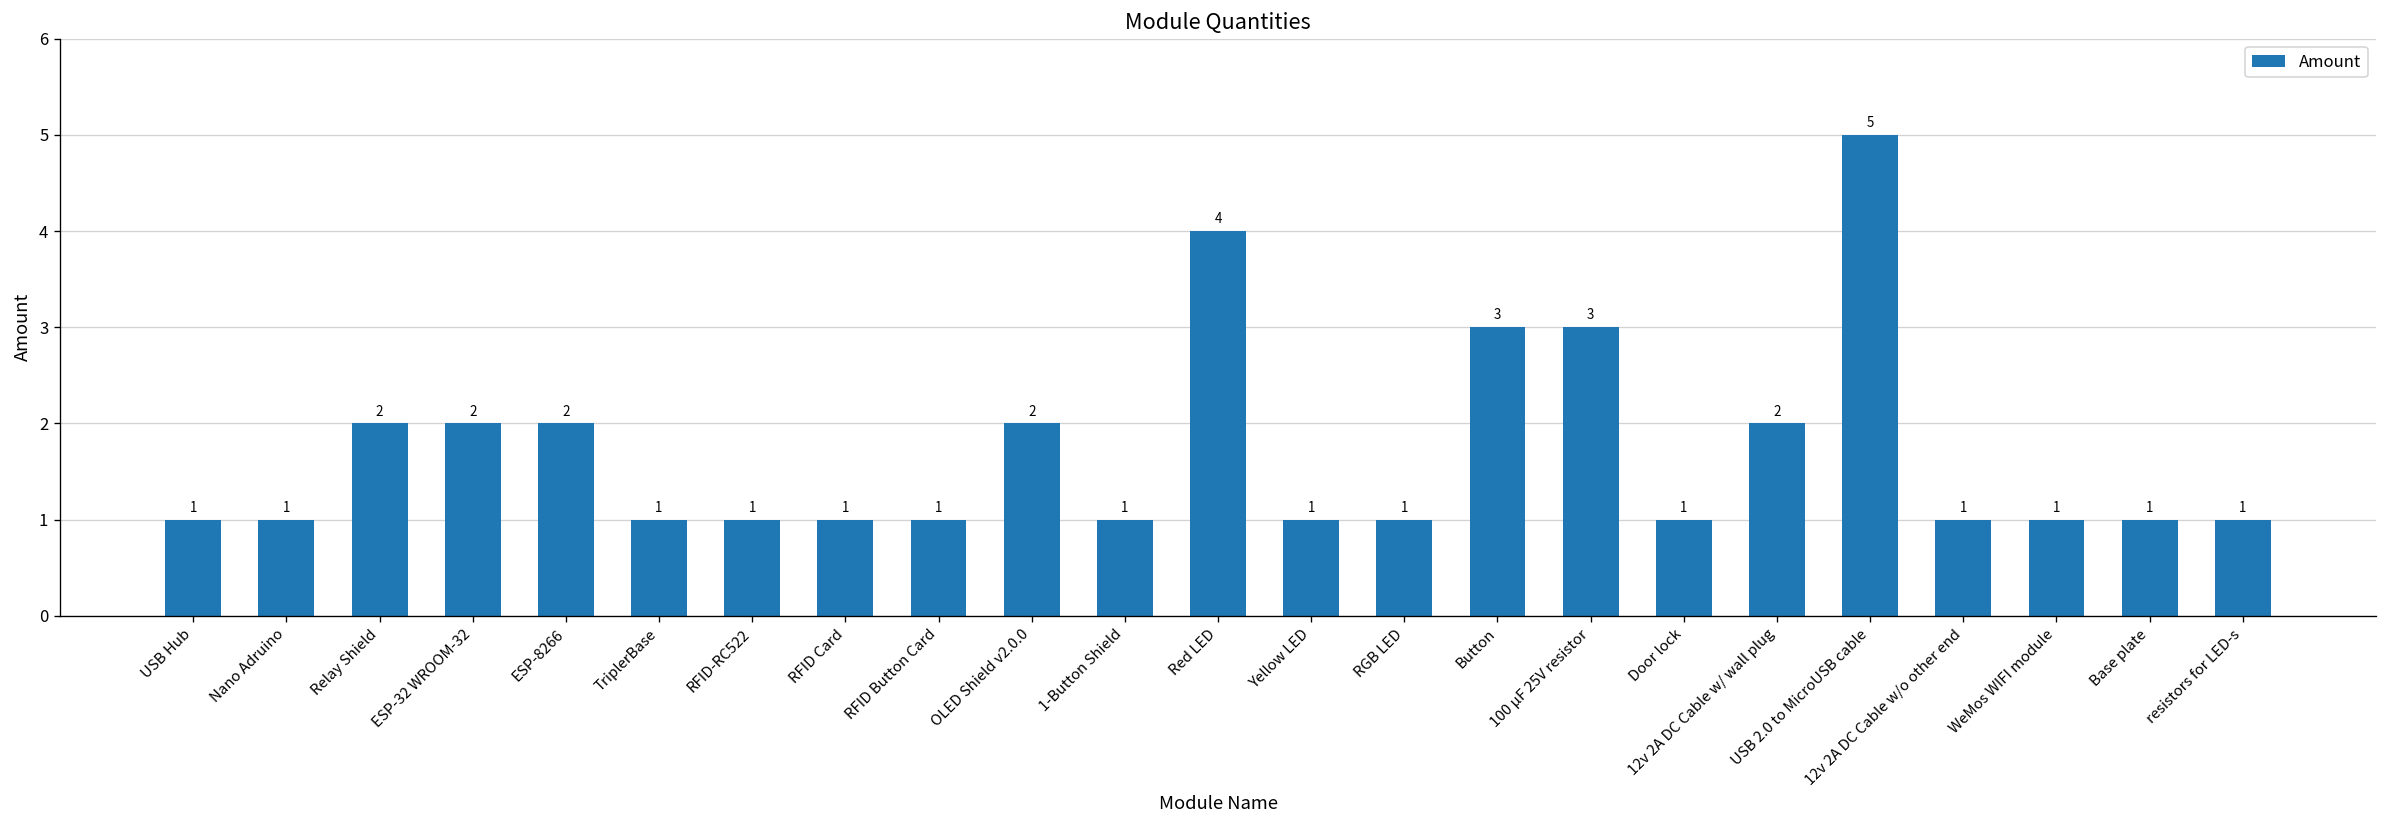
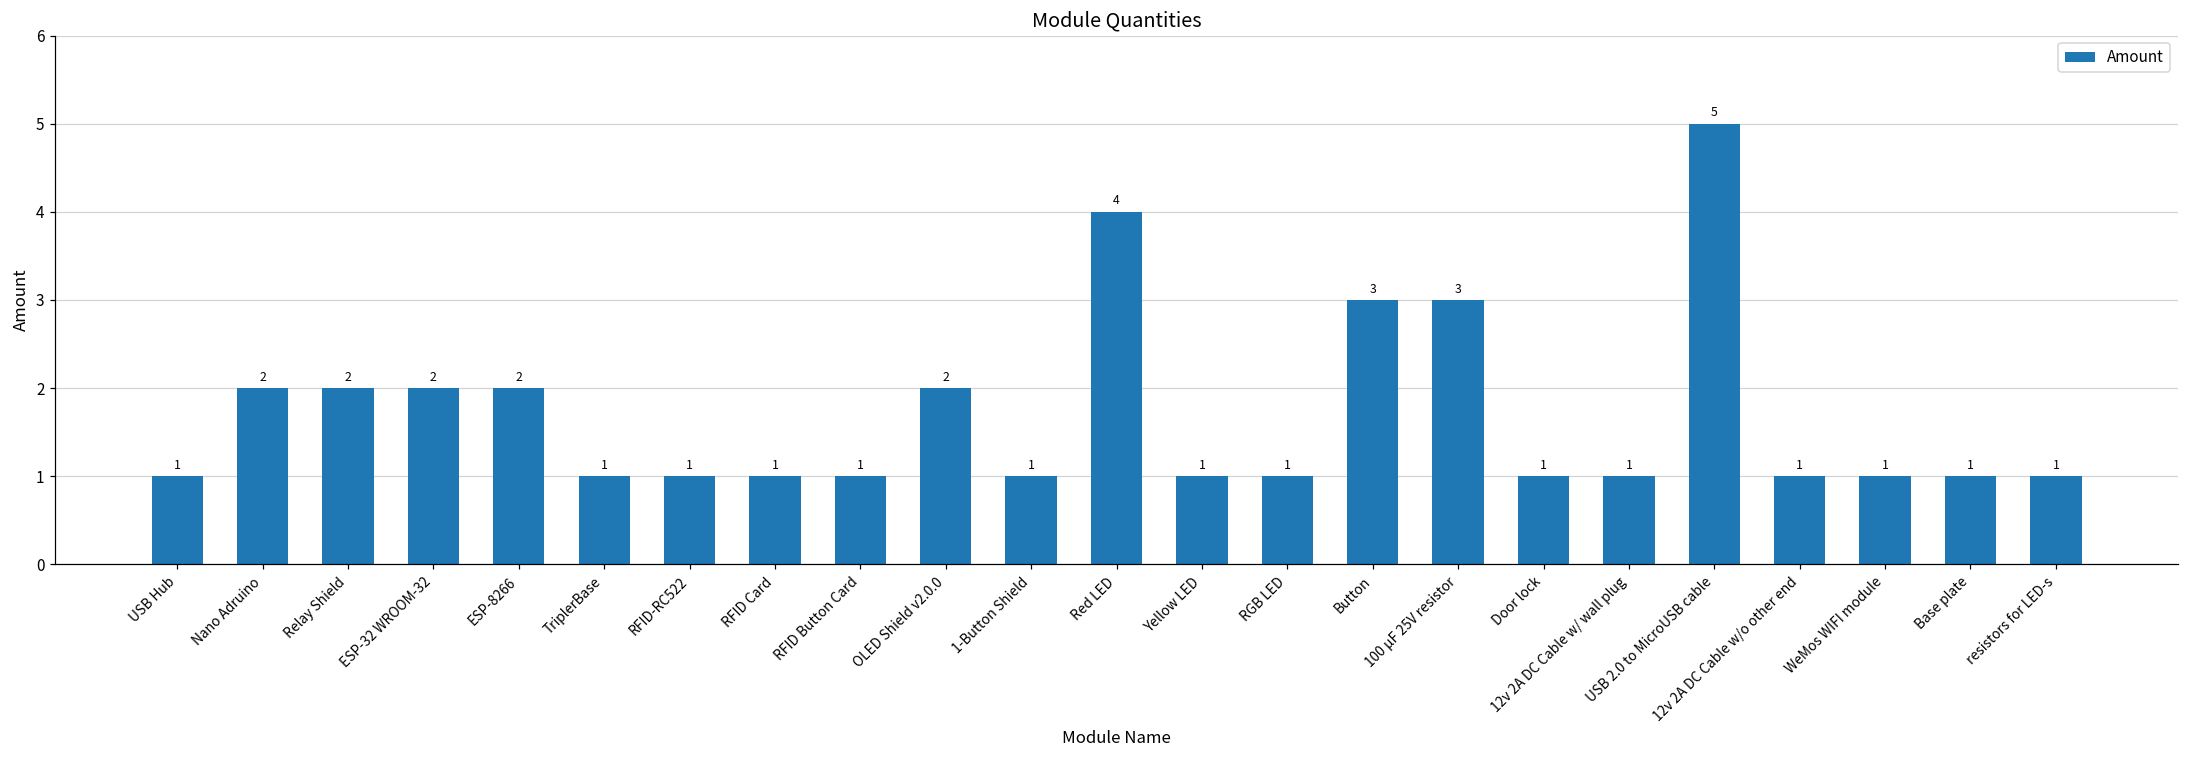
Nano Adruino: 1 -> 2
12v 2A DC Cable w/ wall plug: 2 -> 1
